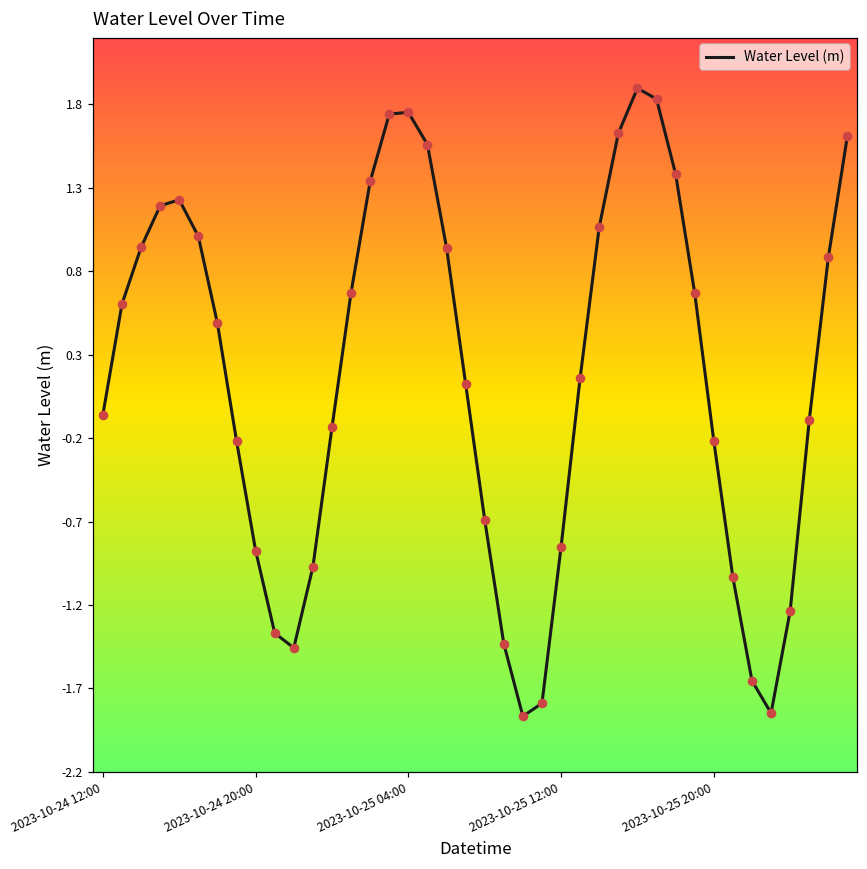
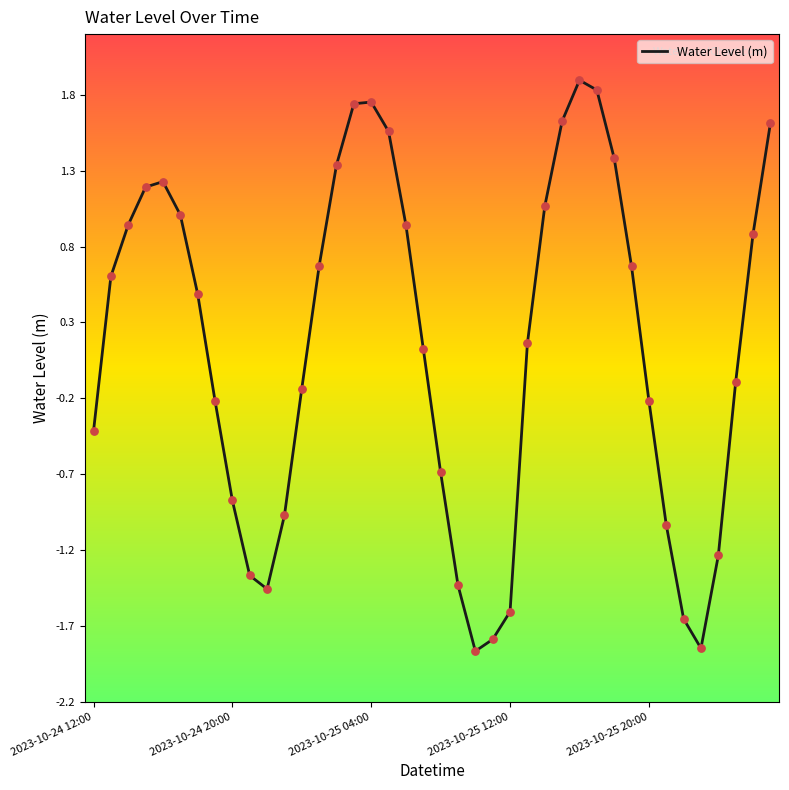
2023-10-24 12:00: -0.06 -> -0.42
2023-10-25 12:00: -0.85 -> -1.61
